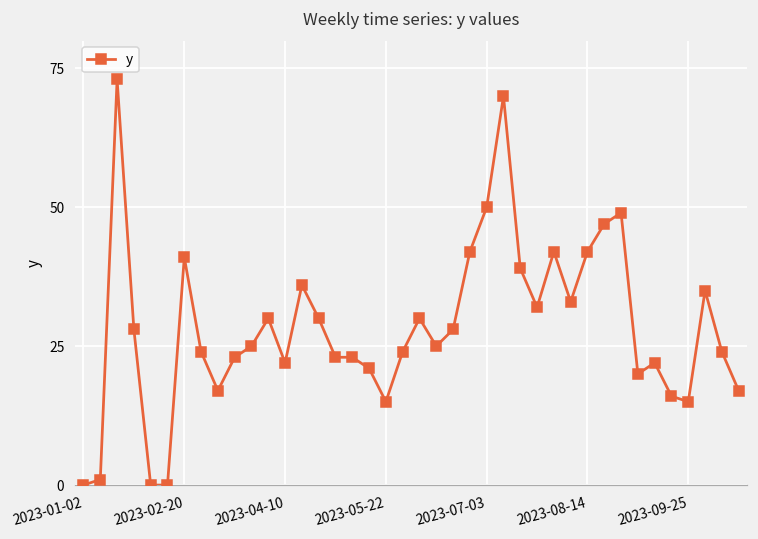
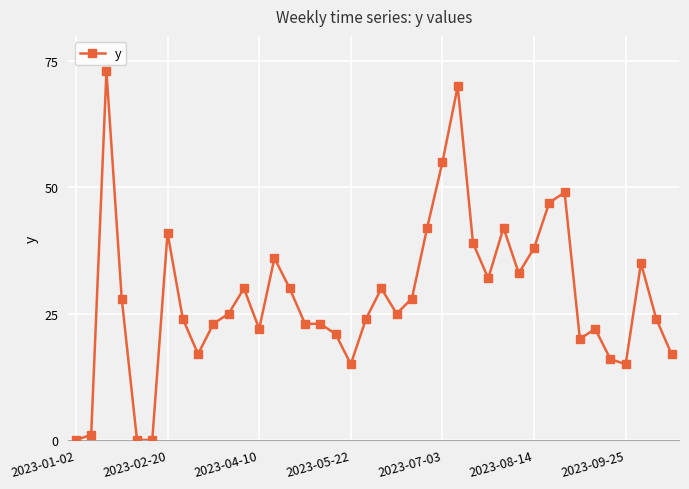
2023-07-03: 50 -> 55
2023-08-14: 42 -> 38
